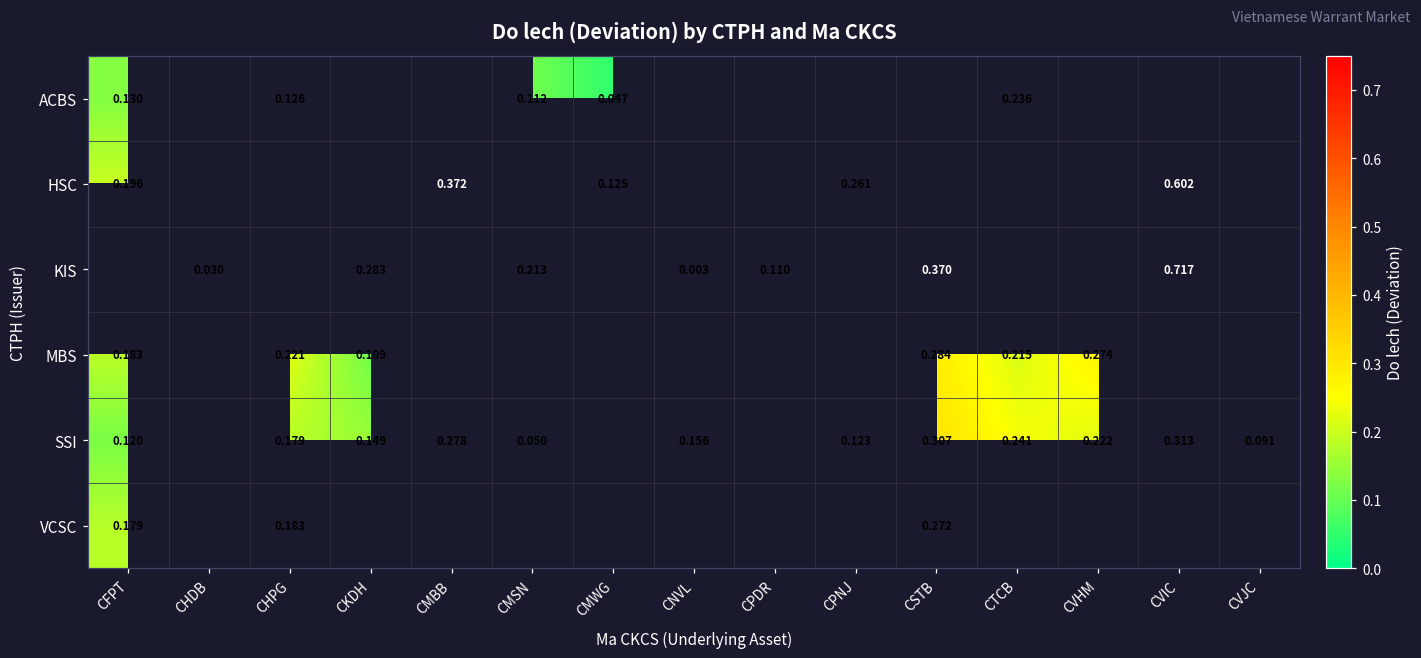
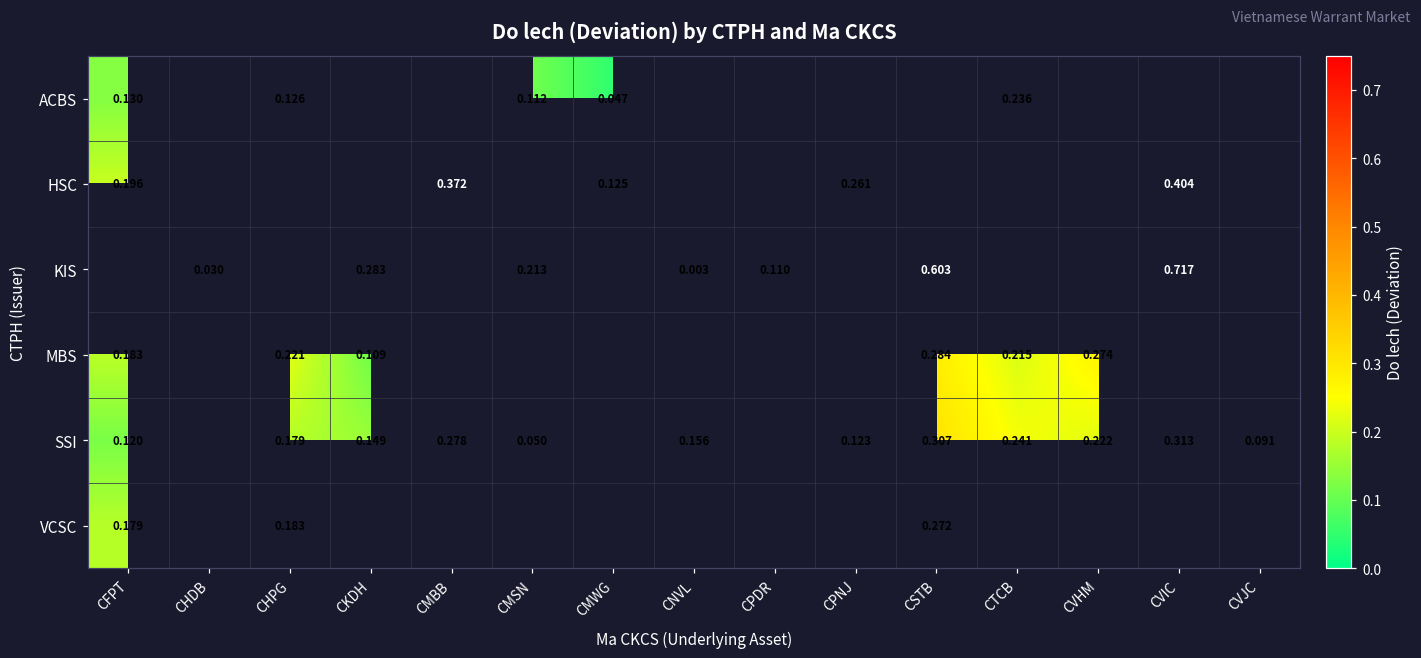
HSC, CVIC: 0.602 -> 0.404
KIS, CSTB: 0.370 -> 0.603
